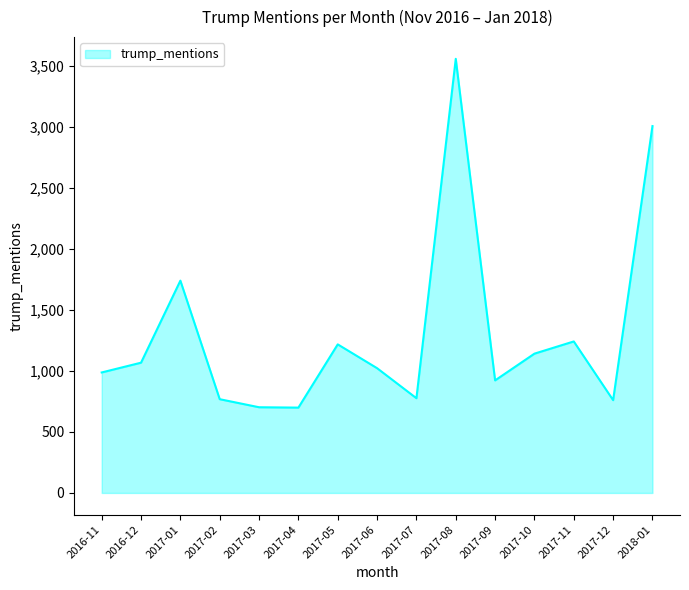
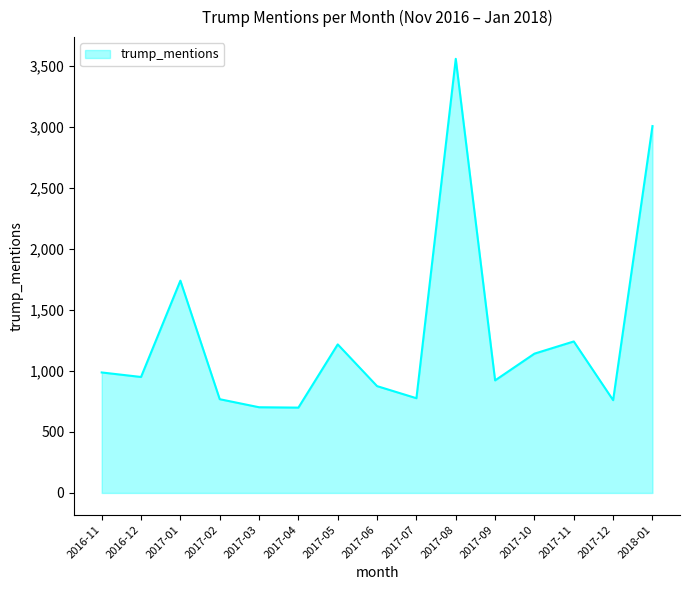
2016-12: 1,070 -> 950
2017-06: 1,020 -> 880
